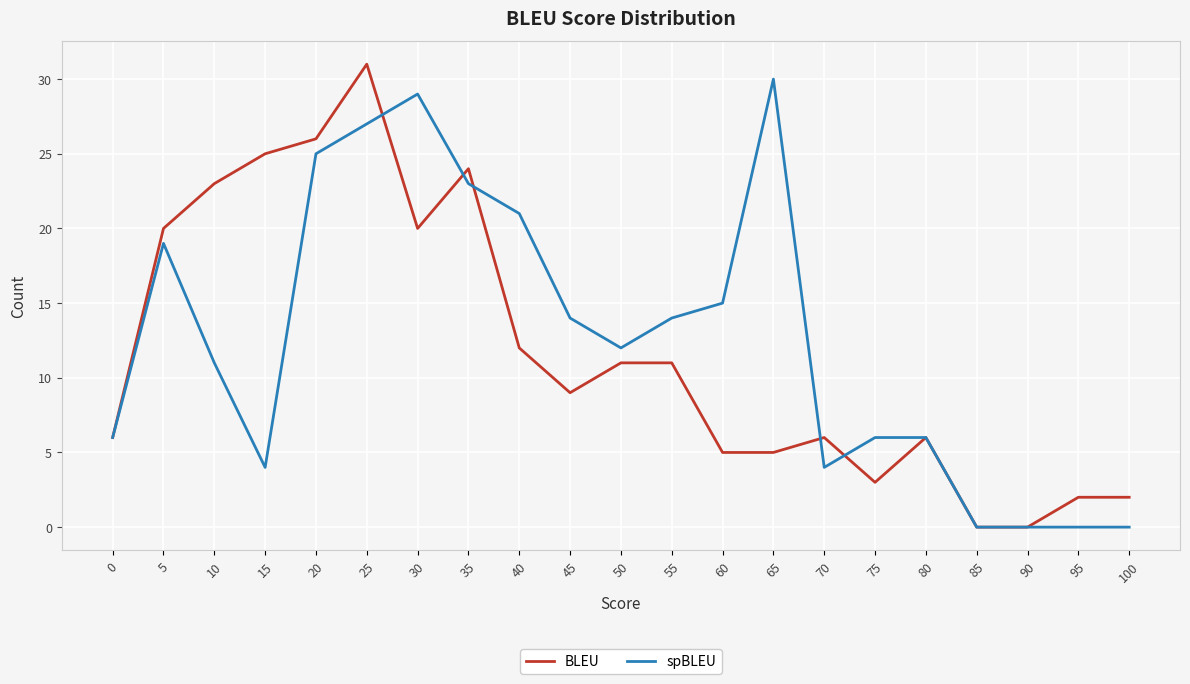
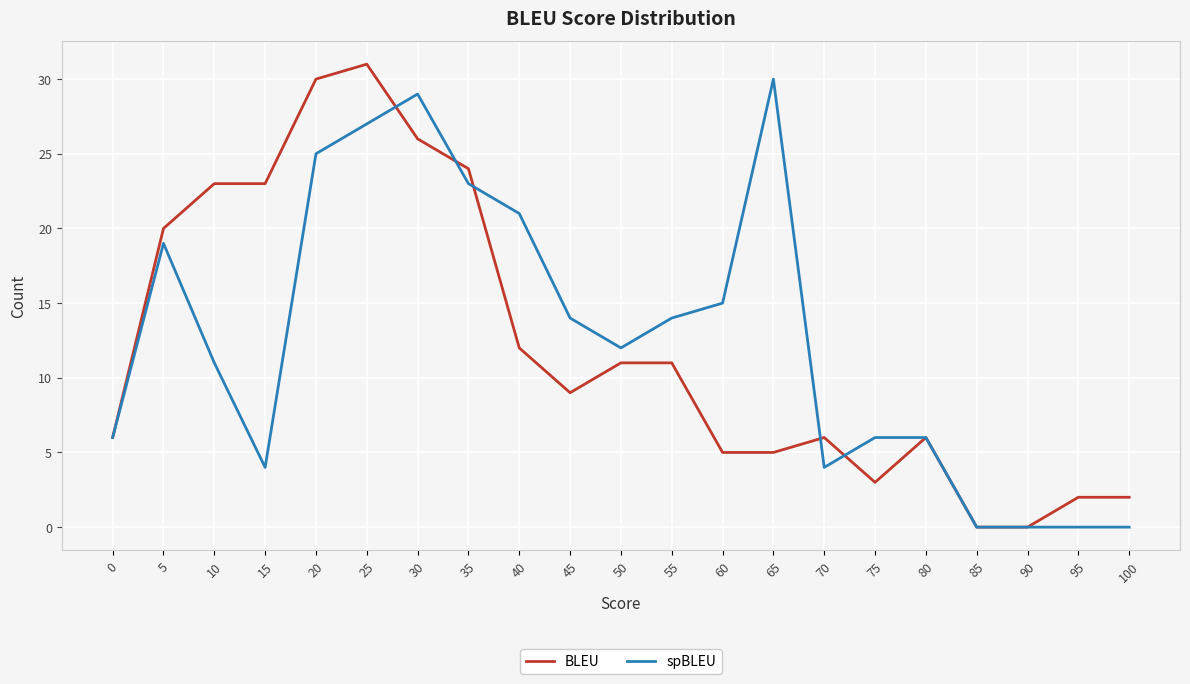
BLEU, 15: 25 -> 23
BLEU, 20: 26 -> 30
BLEU, 30: 20 -> 26
